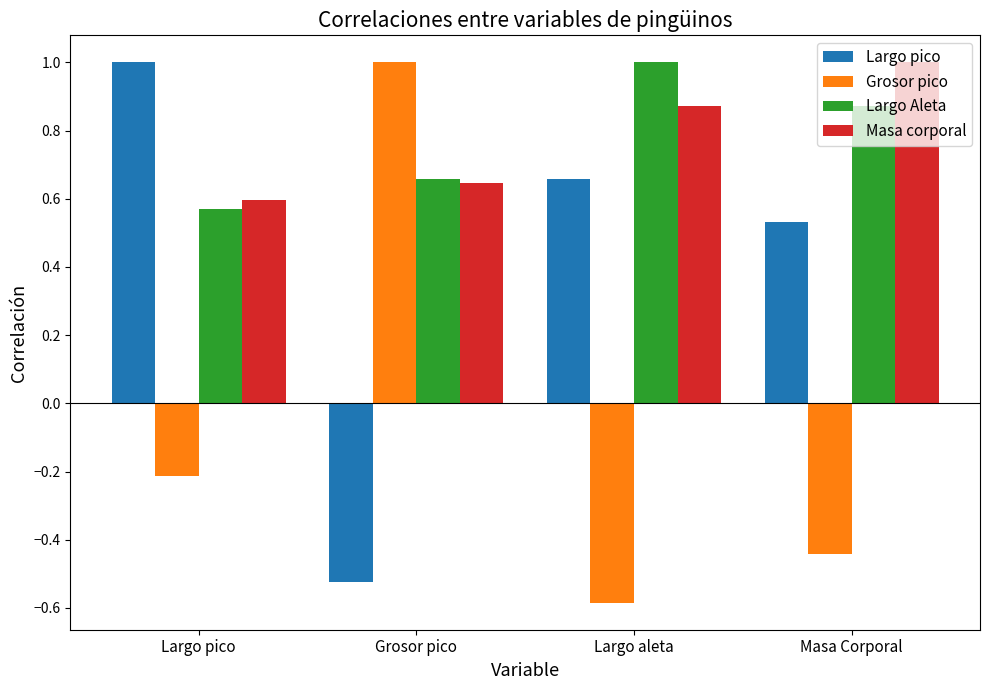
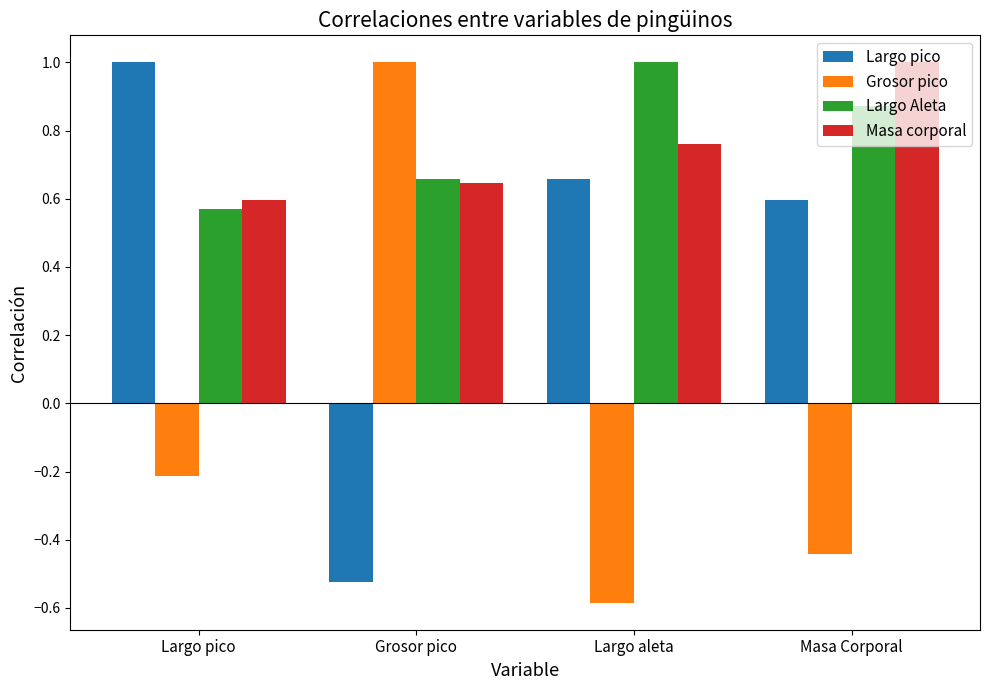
Masa corporal, Largo aleta: 0.87 -> 0.76
Largo pico, Masa Corporal: 0.53 -> 0.60
